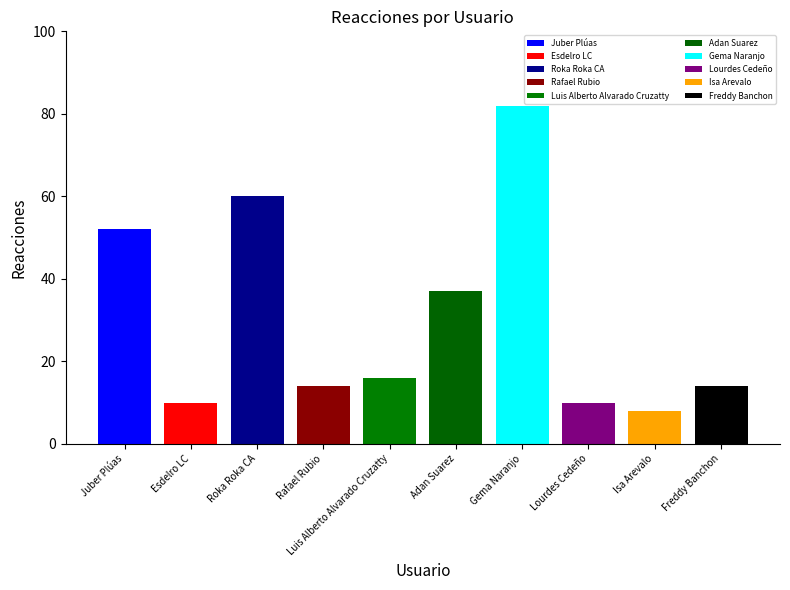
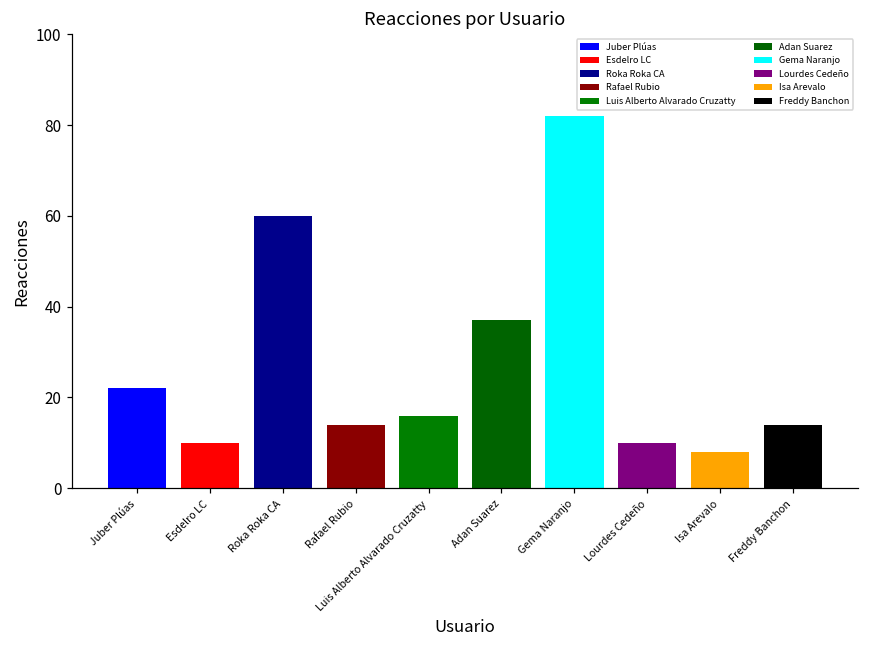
Juber Plúas: 52 -> 22
